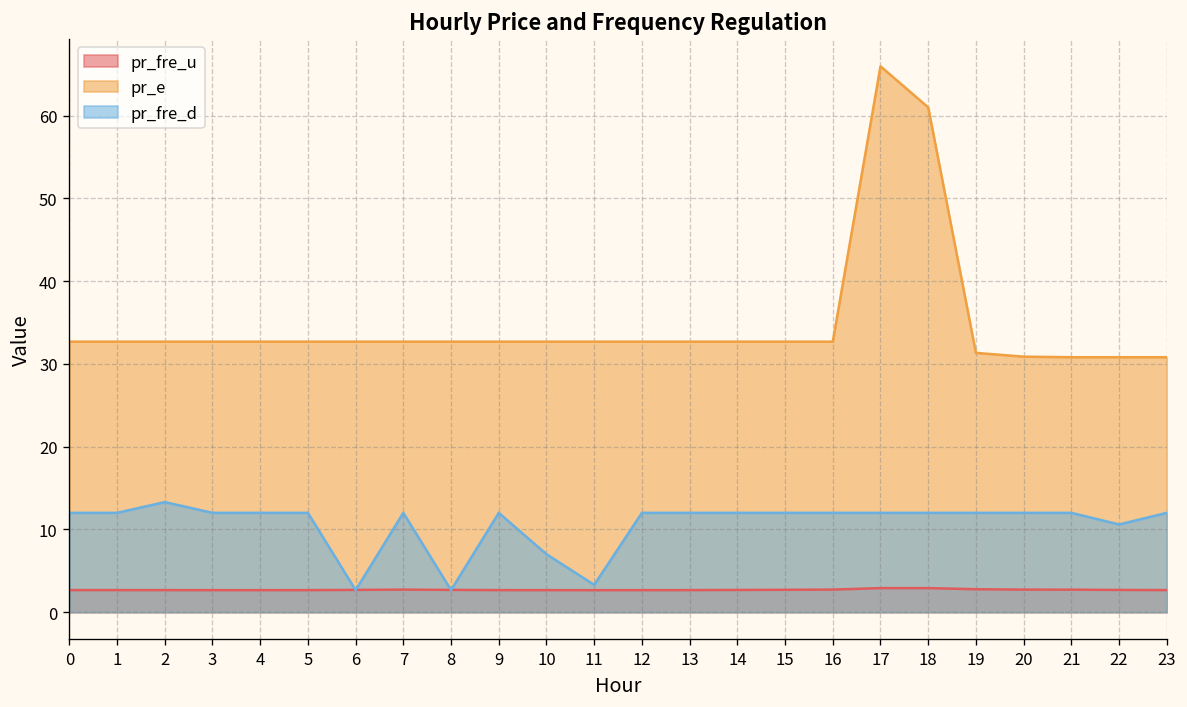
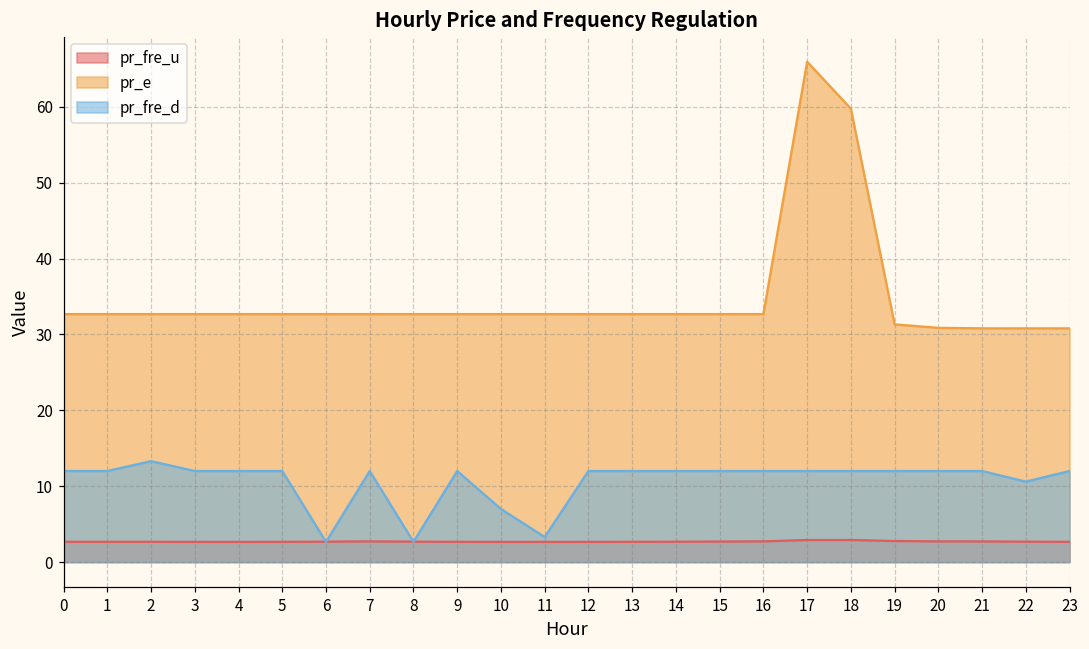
pr_e, 18: 61 -> 60
